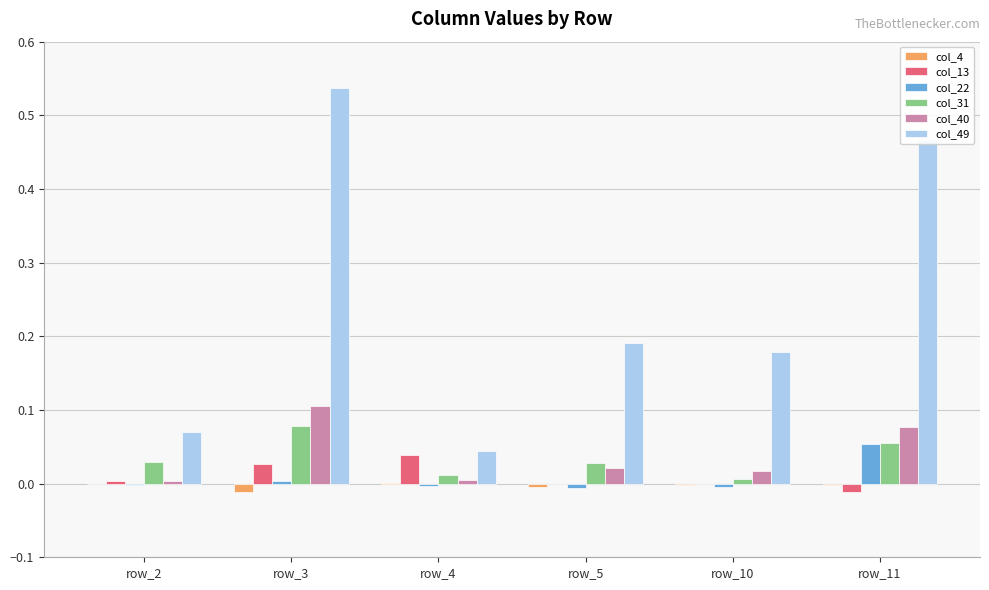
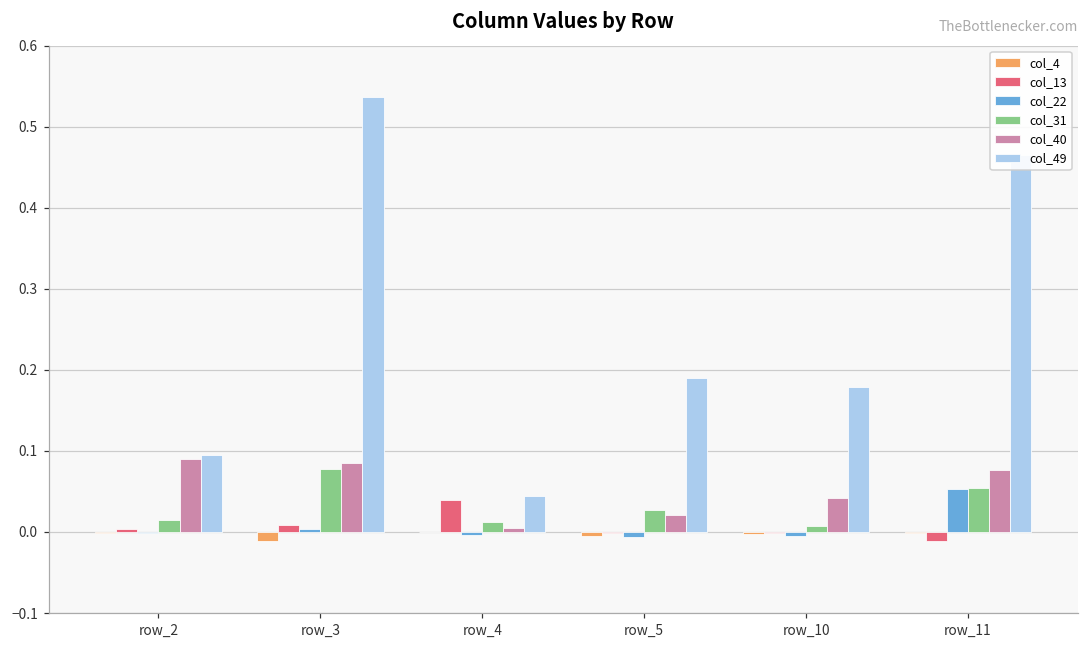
col_31, row_2: 0.03 -> 0.02
col_40, row_2: 0.00 -> 0.09
col_49, row_2: 0.07 -> 0.09
col_13, row_3: 0.03 -> 0.01
col_40, row_3: 0.11 -> 0.09
col_40, row_10: 0.02 -> 0.04
